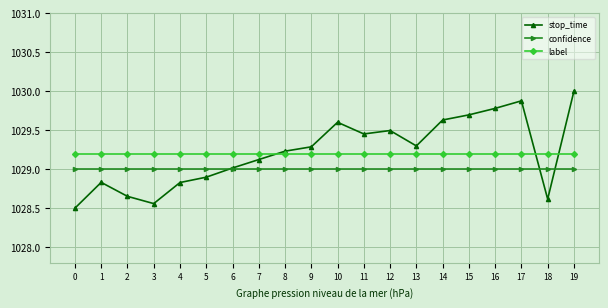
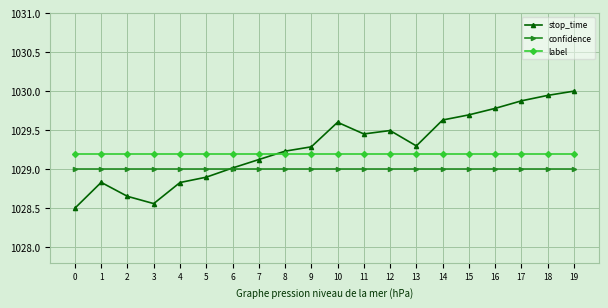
stop_time, 18: 1028.6 -> 1029.9
